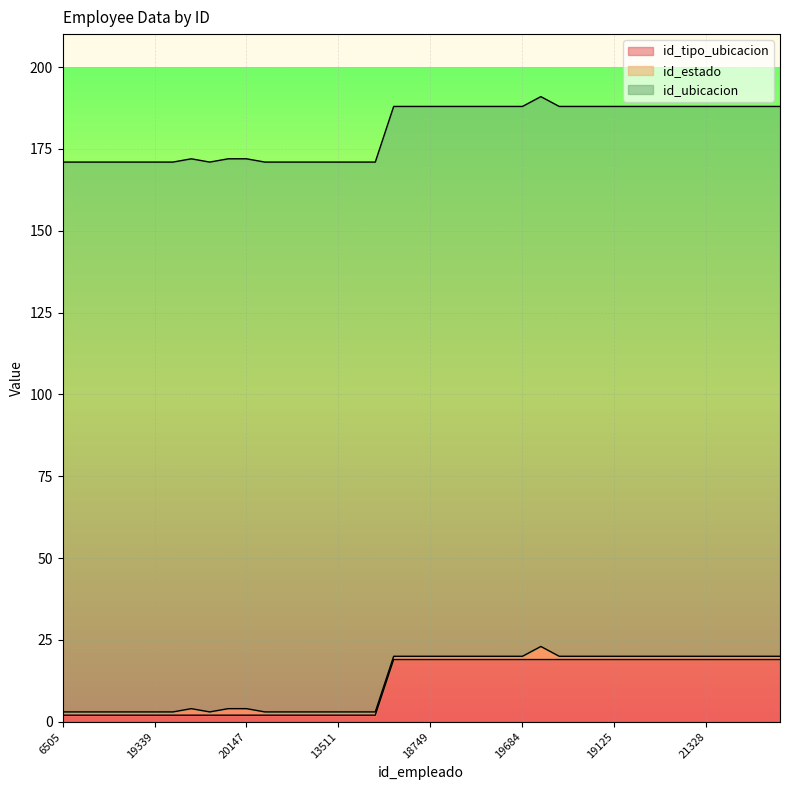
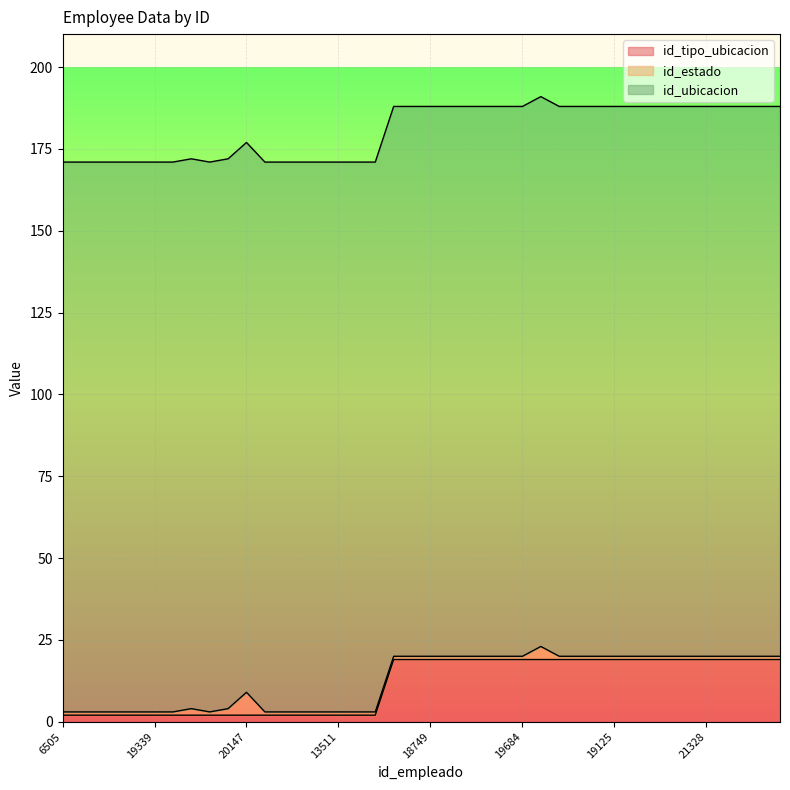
id_estado, 20147: 2 -> 7
